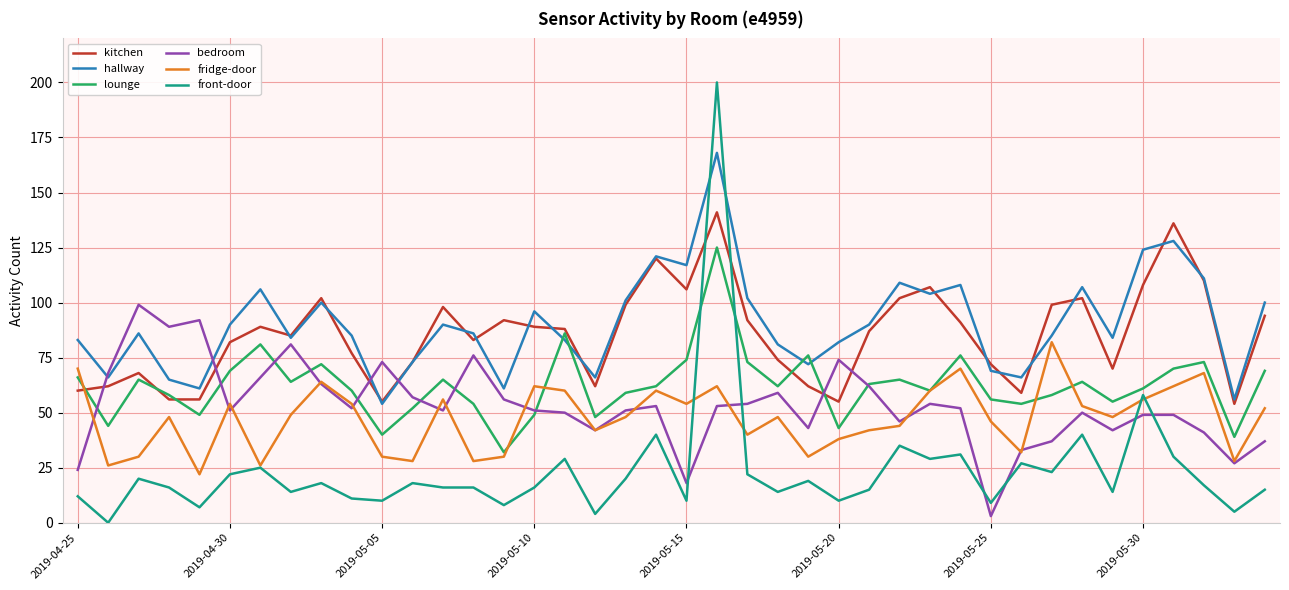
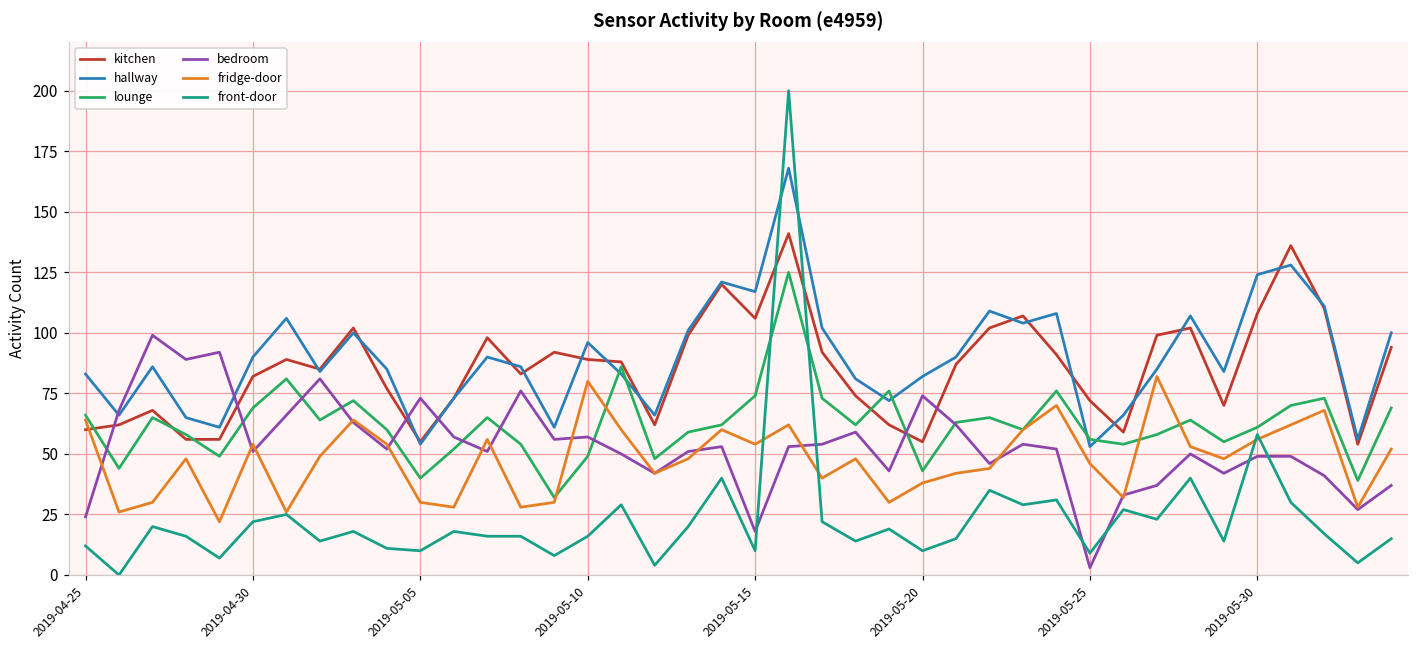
fridge-door, 2019-04-25: 70 -> 64
bedroom, 2019-05-10: 51 -> 57
fridge-door, 2019-05-10: 62 -> 80
hallway, 2019-05-25: 69 -> 53
